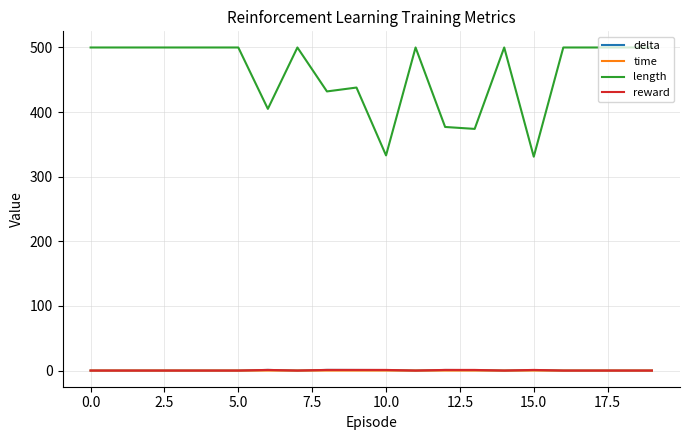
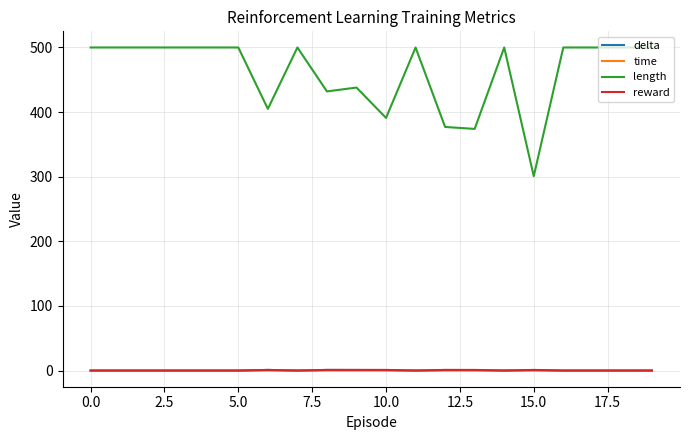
length, 10.0: 330 -> 390
length, 15.0: 330 -> 300
